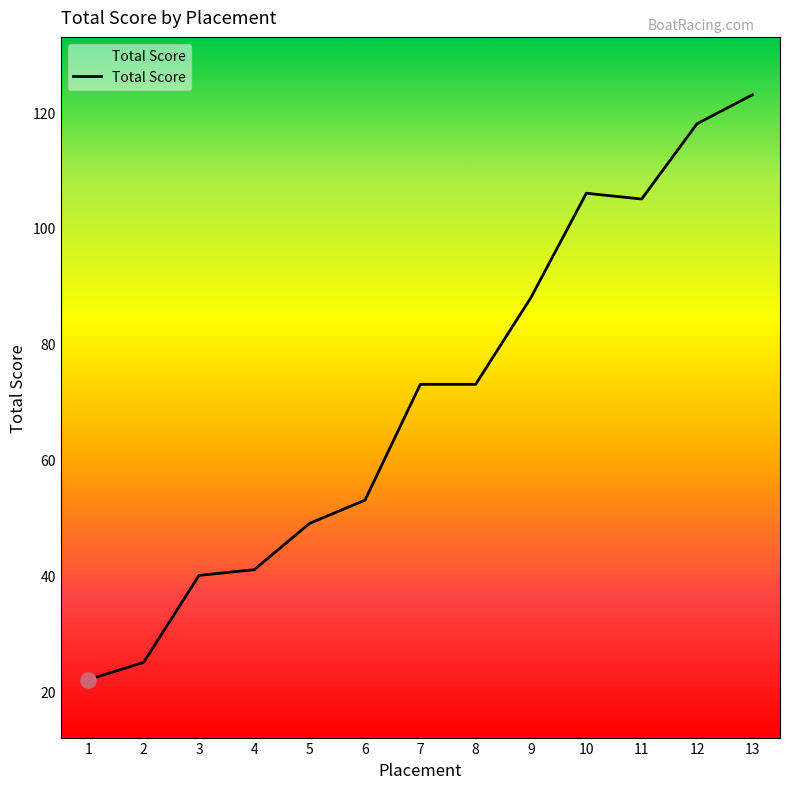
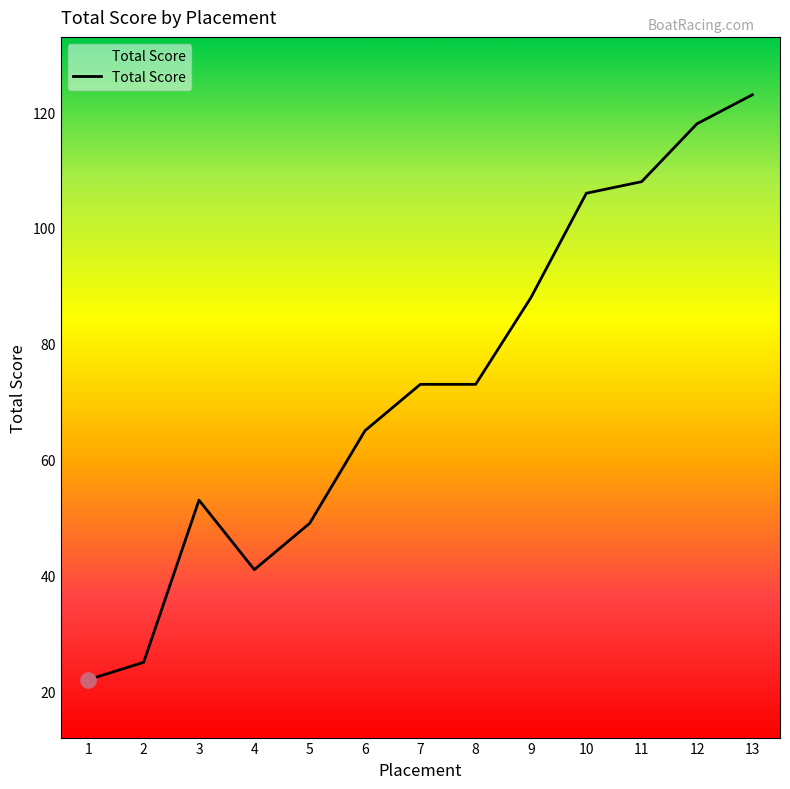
Total Score, 3: 40 -> 53
Total Score, 6: 53 -> 65
Total Score, 11: 105 -> 108
